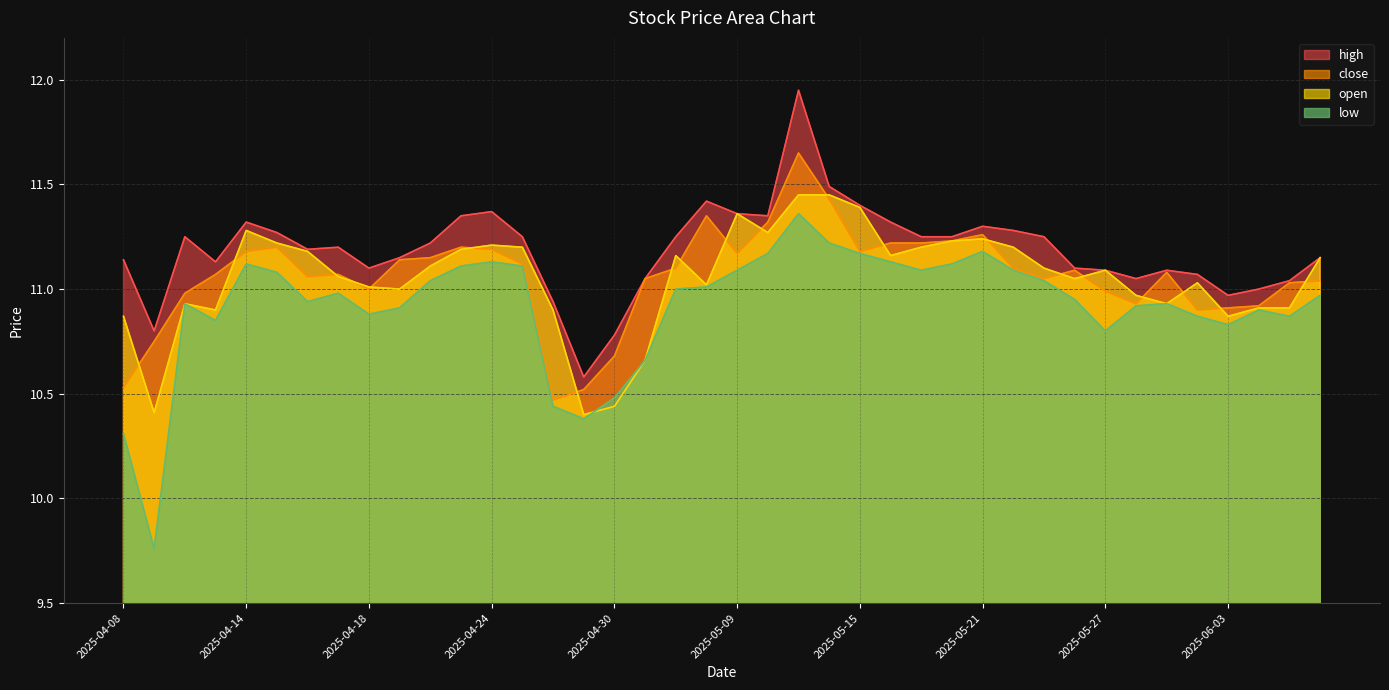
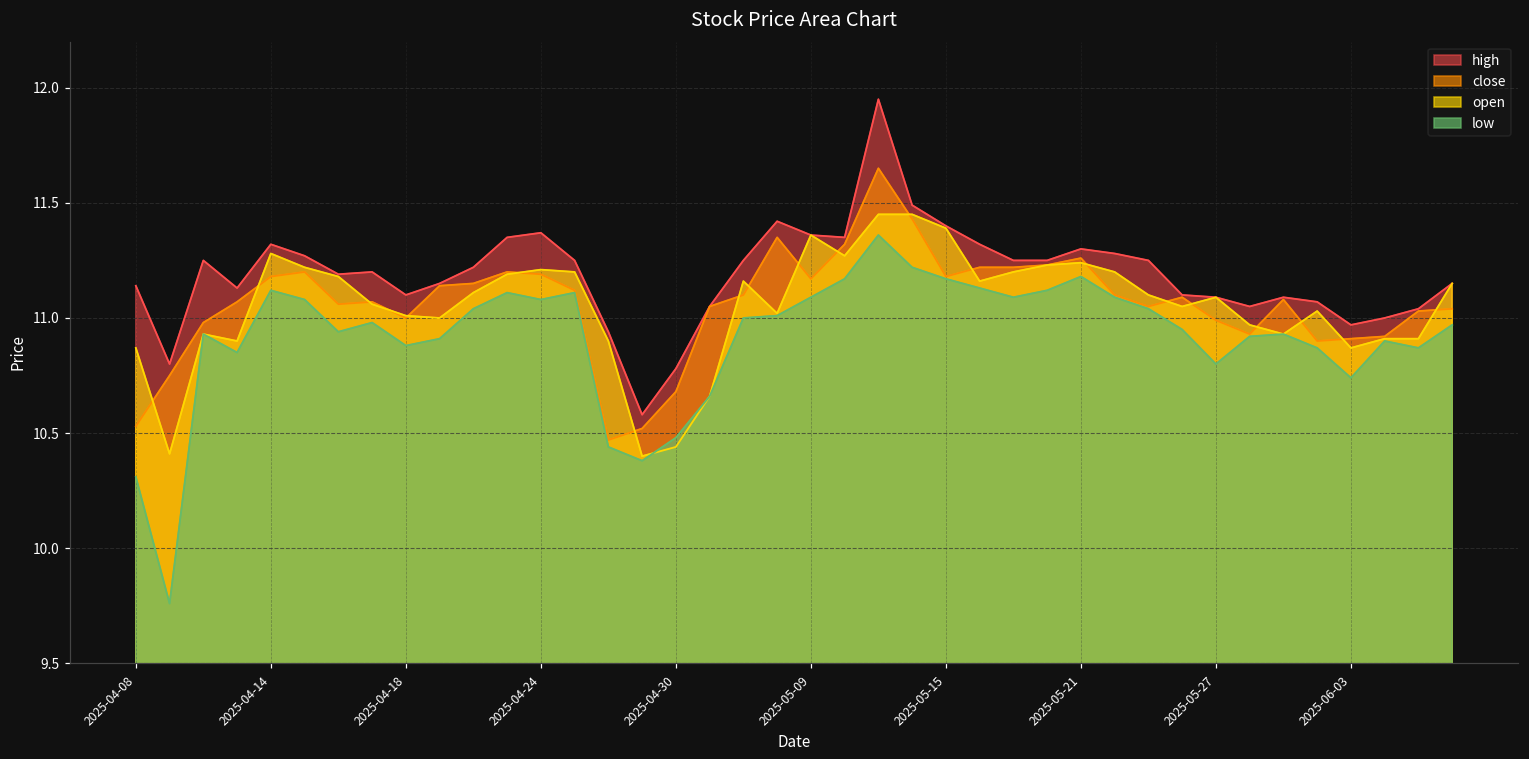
low, 2025-04-24: 11.13 -> 11.08
low, 2025-06-03: 10.83 -> 10.74
